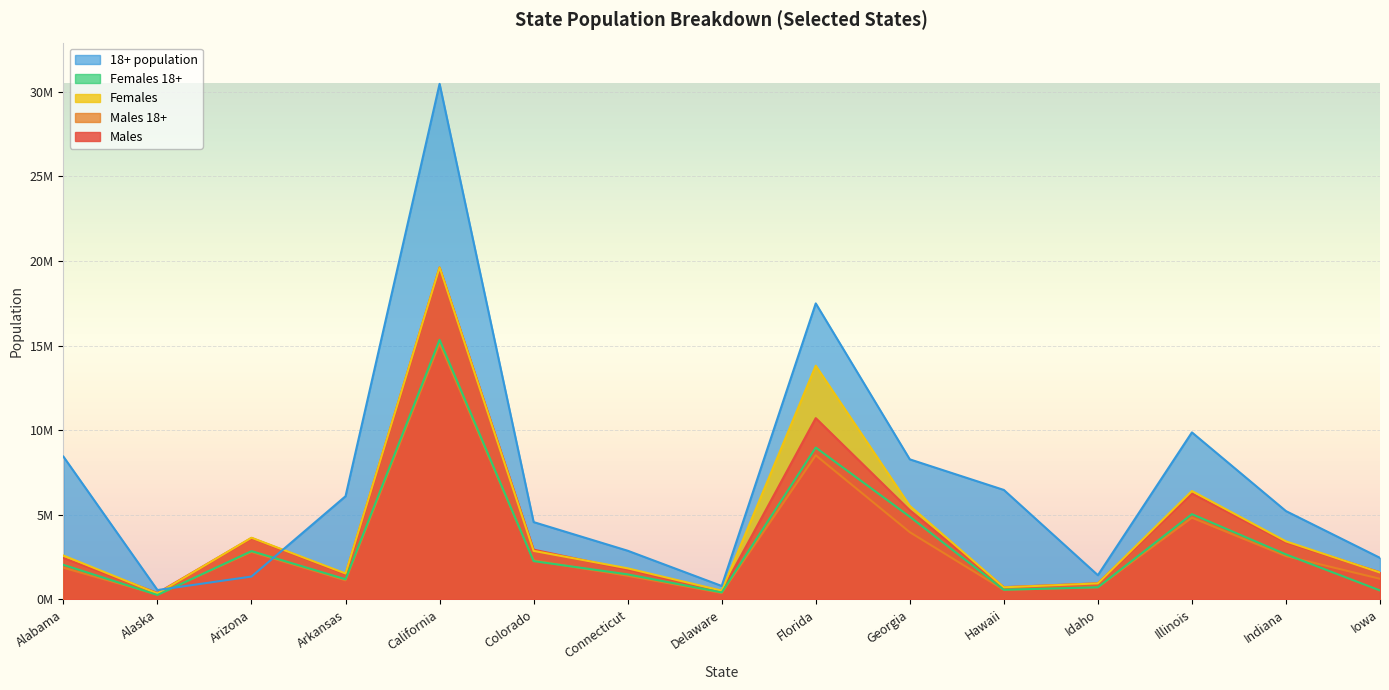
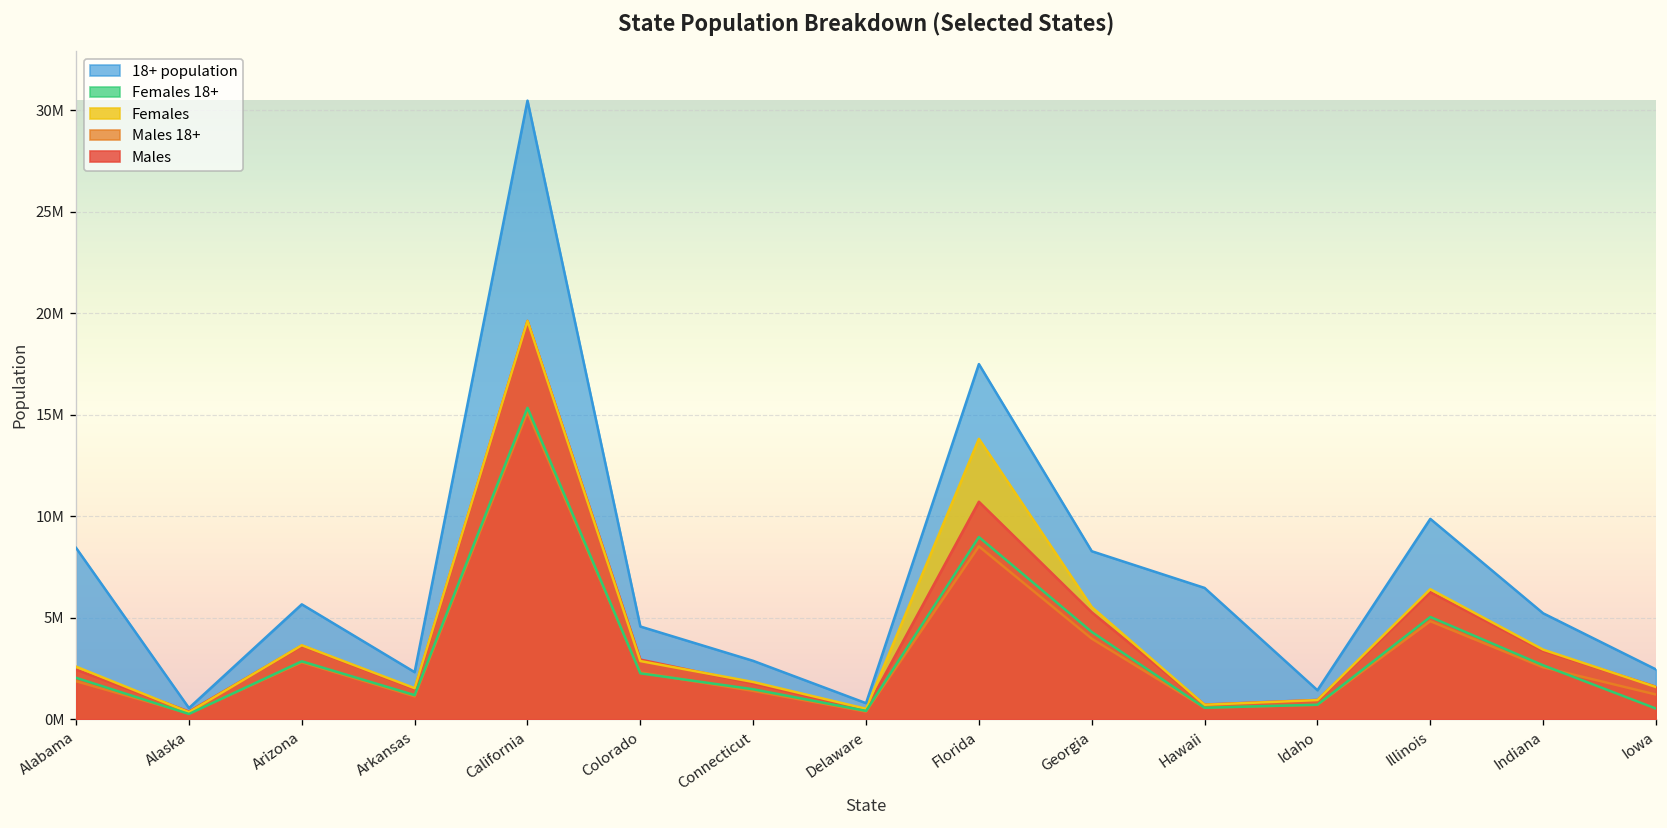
18+ population, Arizona: 1400000 -> 5700000
18+ population, Arkansas: 6100000 -> 2300000
Females 18+, Georgia: 4900000 -> 4300000
